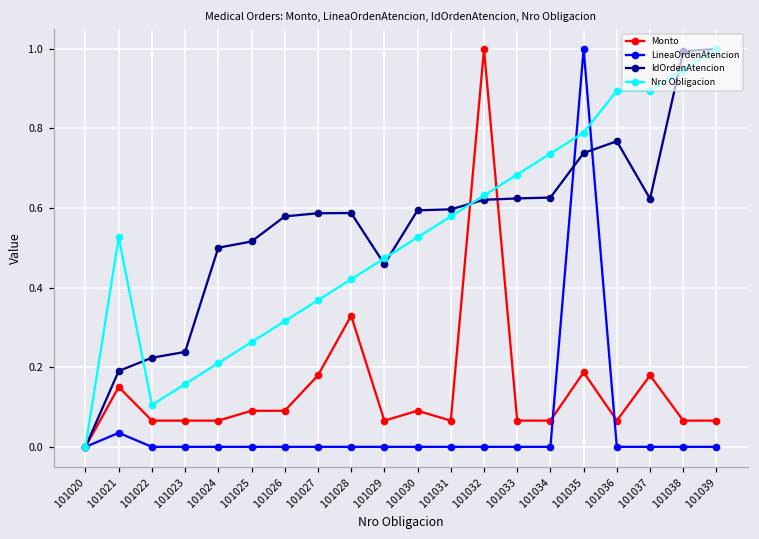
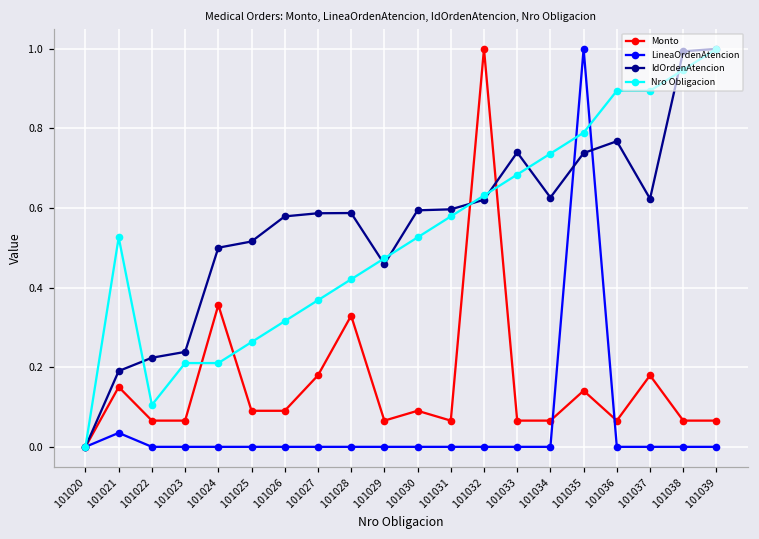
Nro Obligacion, 101023: 0.16 -> 0.21
Monto, 101024: 0.07 -> 0.36
IdOrdenAtencion, 101033: 0.62 -> 0.74
Monto, 101035: 0.19 -> 0.14
